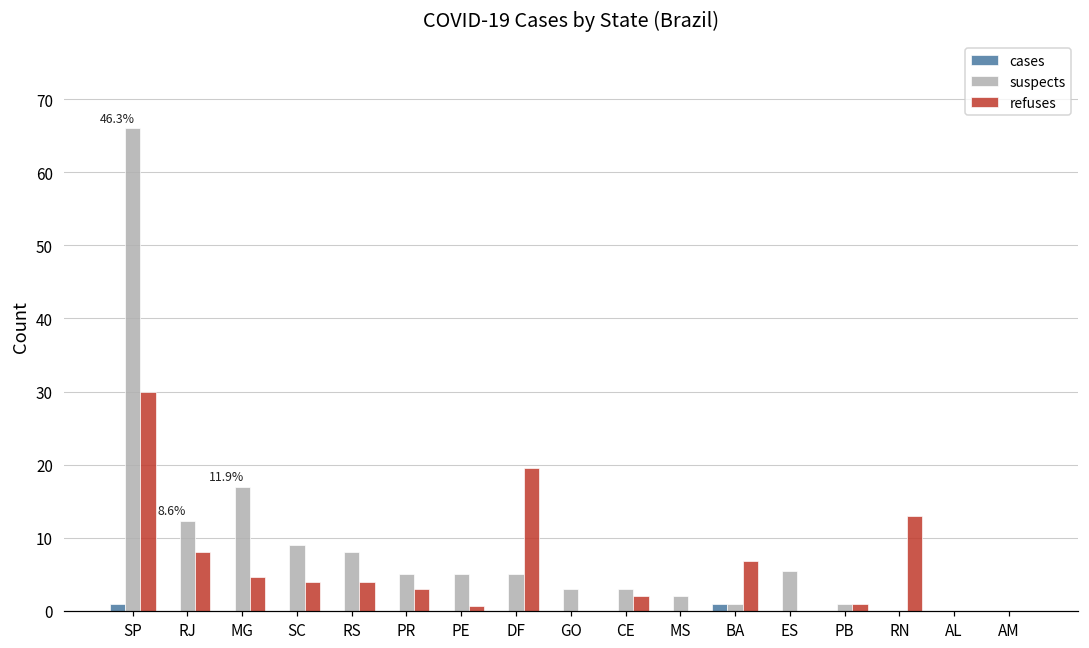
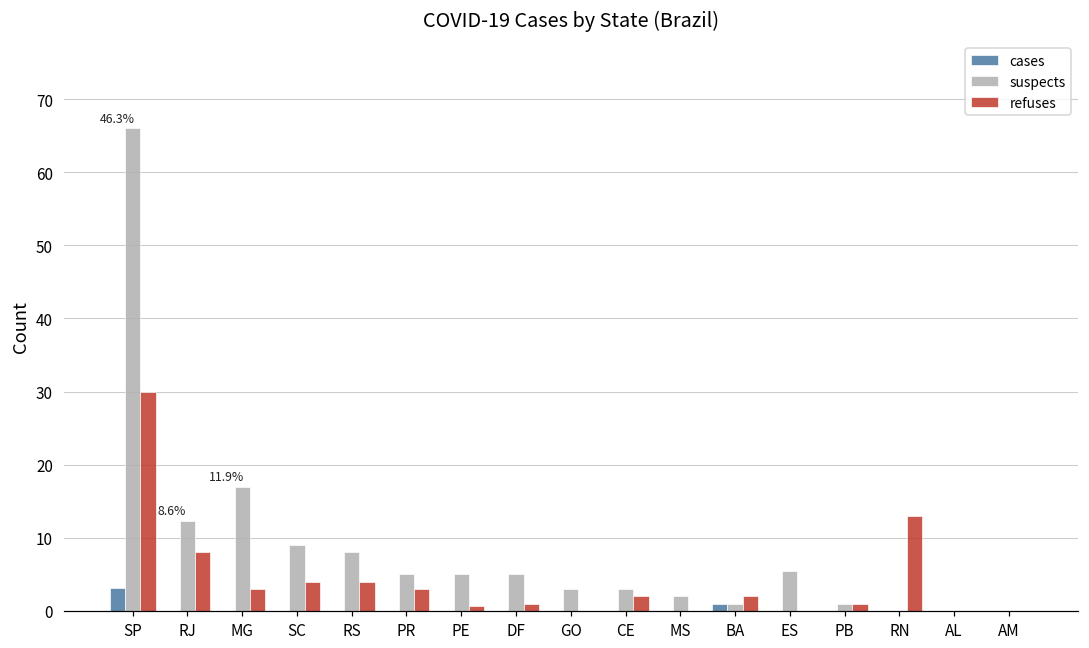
cases, SP: 1 -> 3
refuses, MG: 5 -> 3
refuses, DF: 20 -> 1
refuses, BA: 7 -> 2
